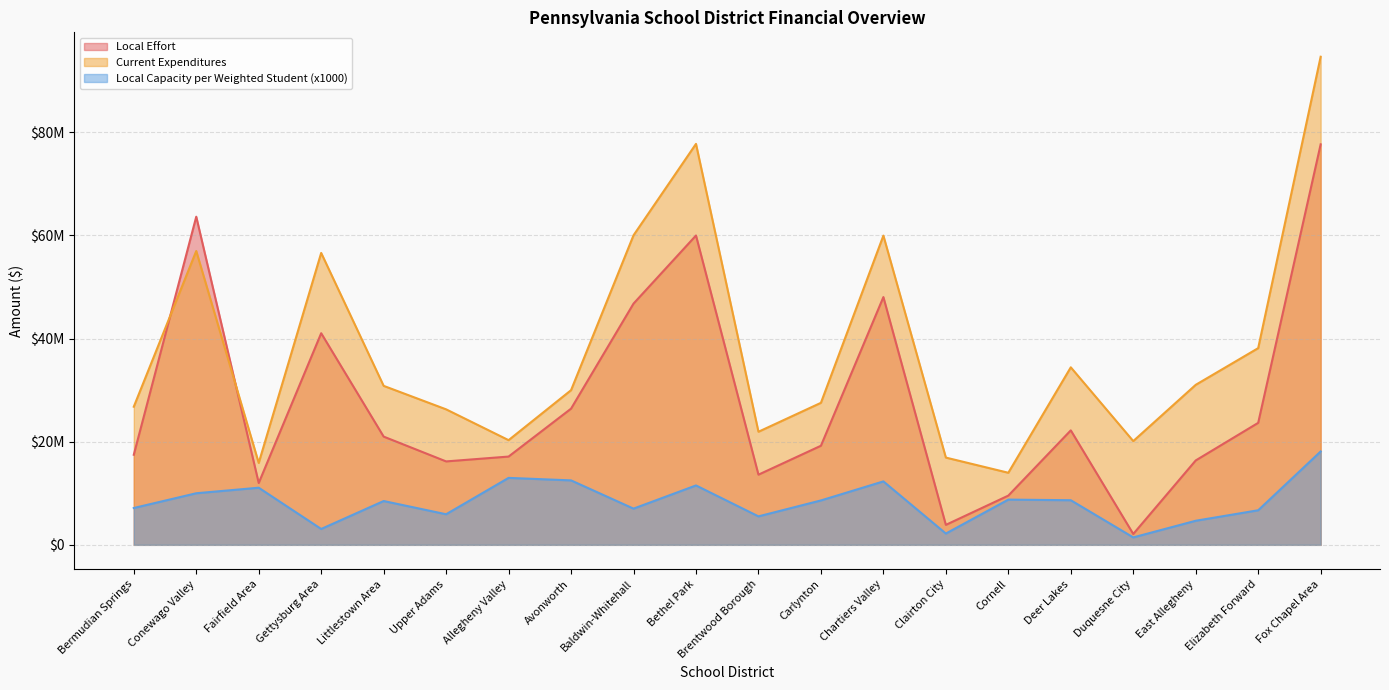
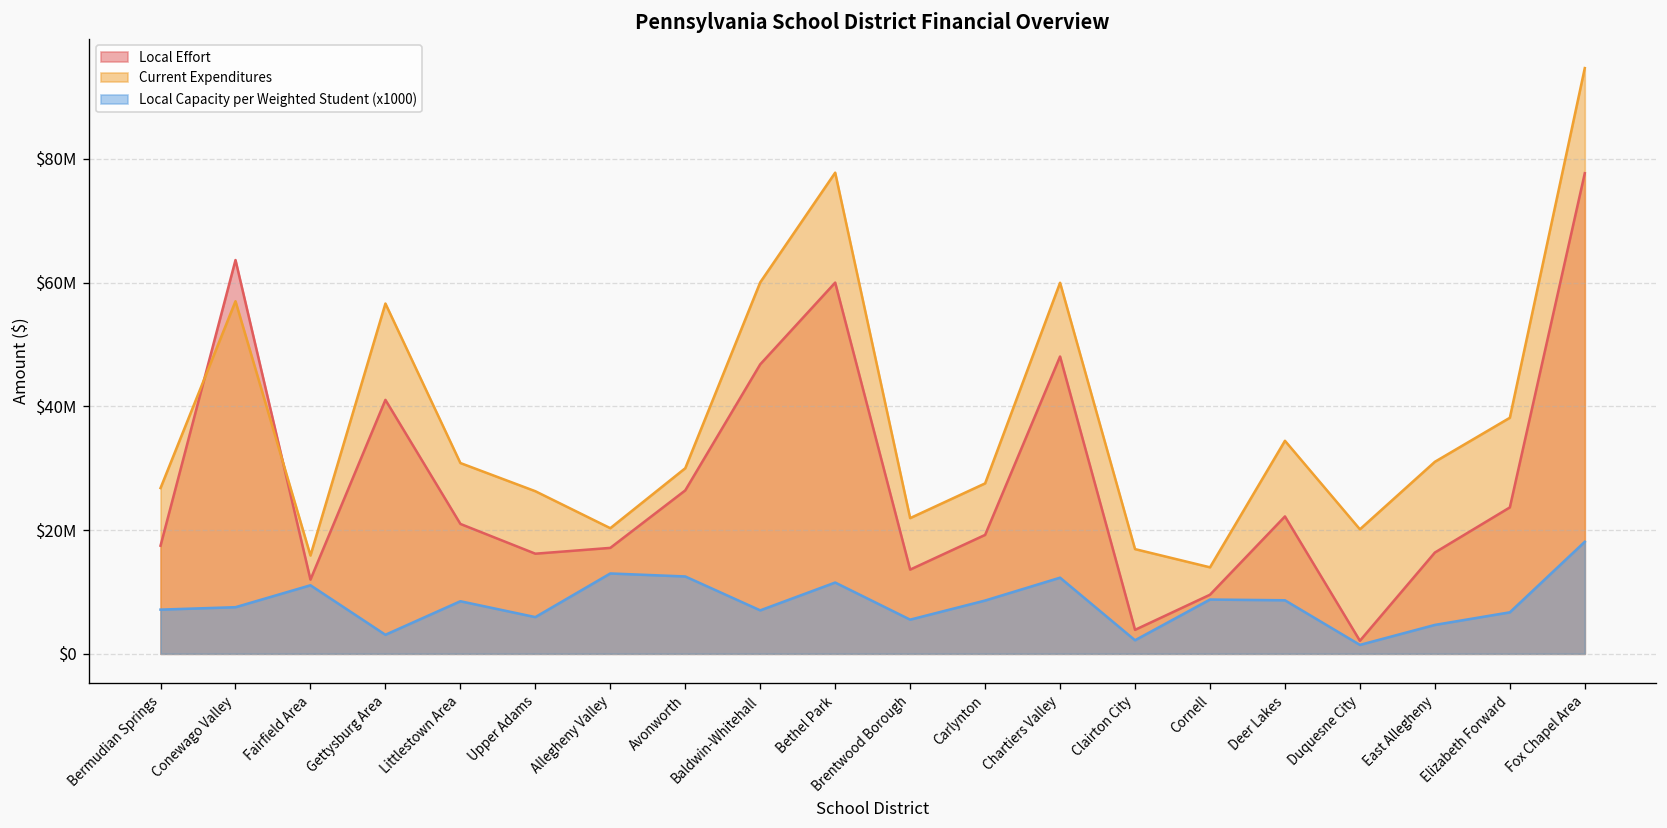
Local Capacity per Weighted Student (x1000), Conewago Valley: $10000000 -> $8000000
